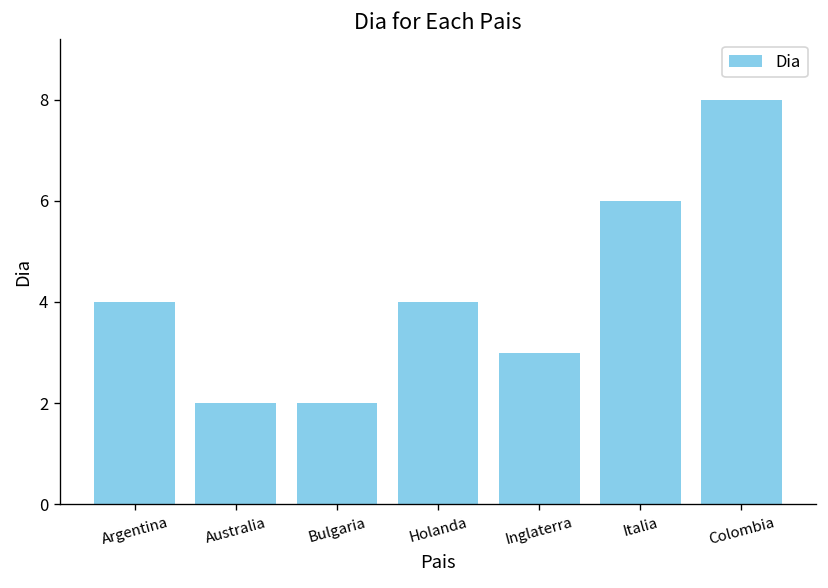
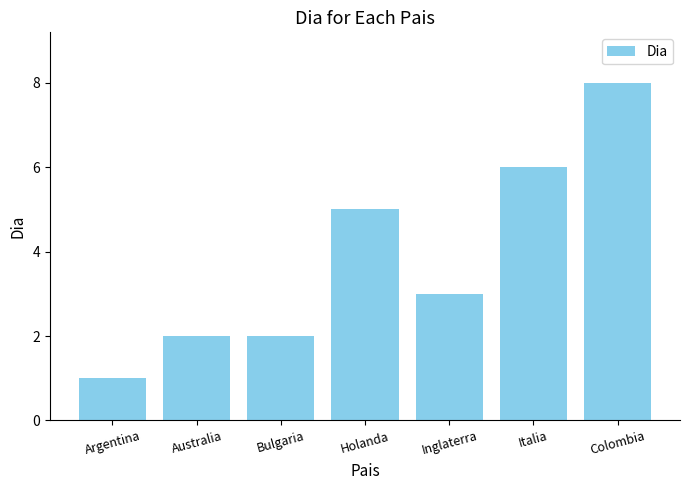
Argentina: 4 -> 1
Holanda: 4 -> 5
